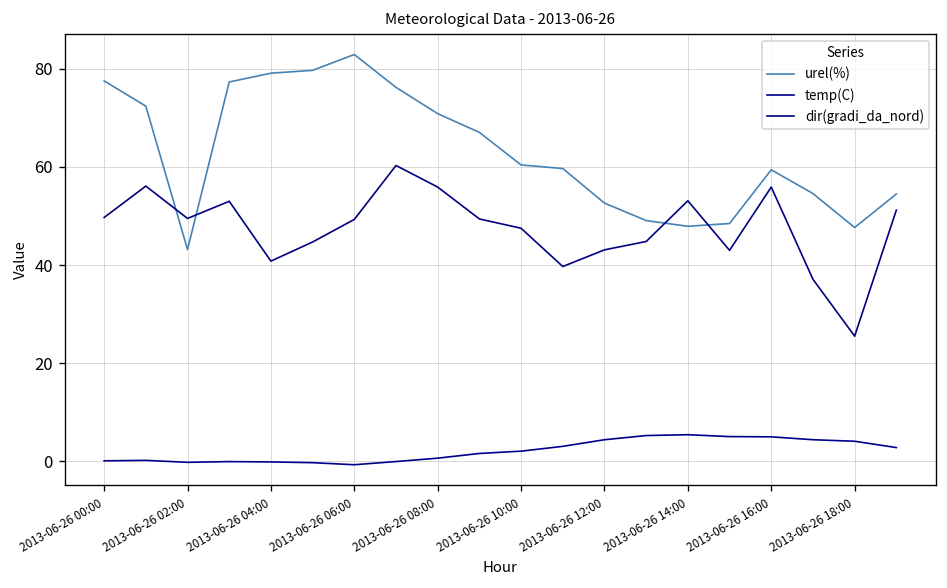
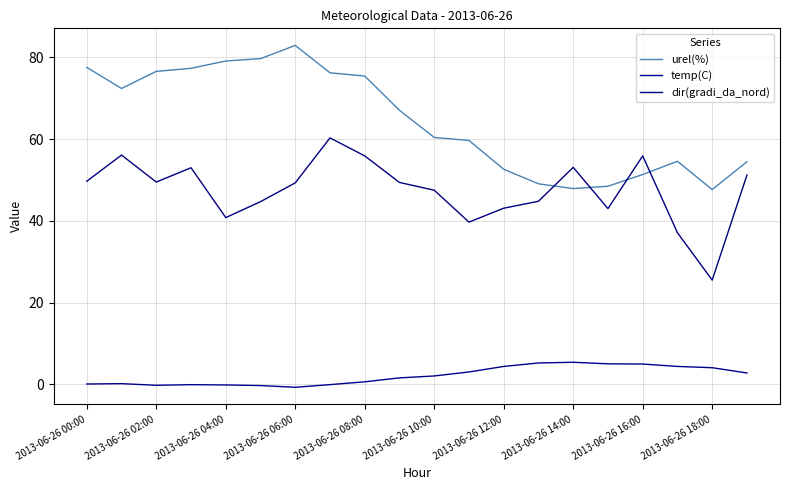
urel(%), 2013-06-26 02:00: 43 -> 77
urel(%), 2013-06-26 08:00: 71 -> 75
urel(%), 2013-06-26 16:00: 59 -> 51
